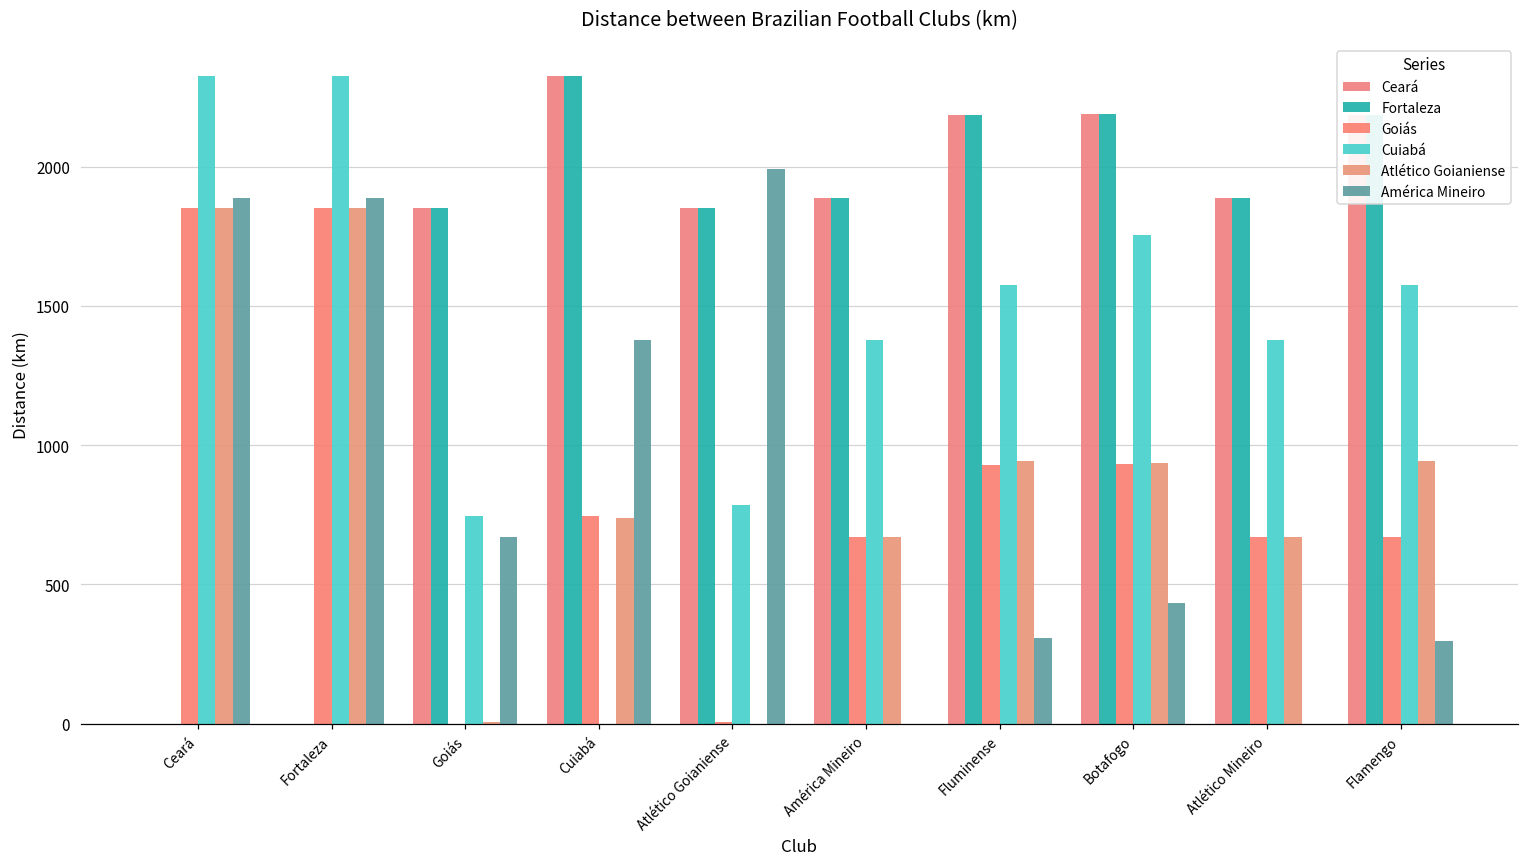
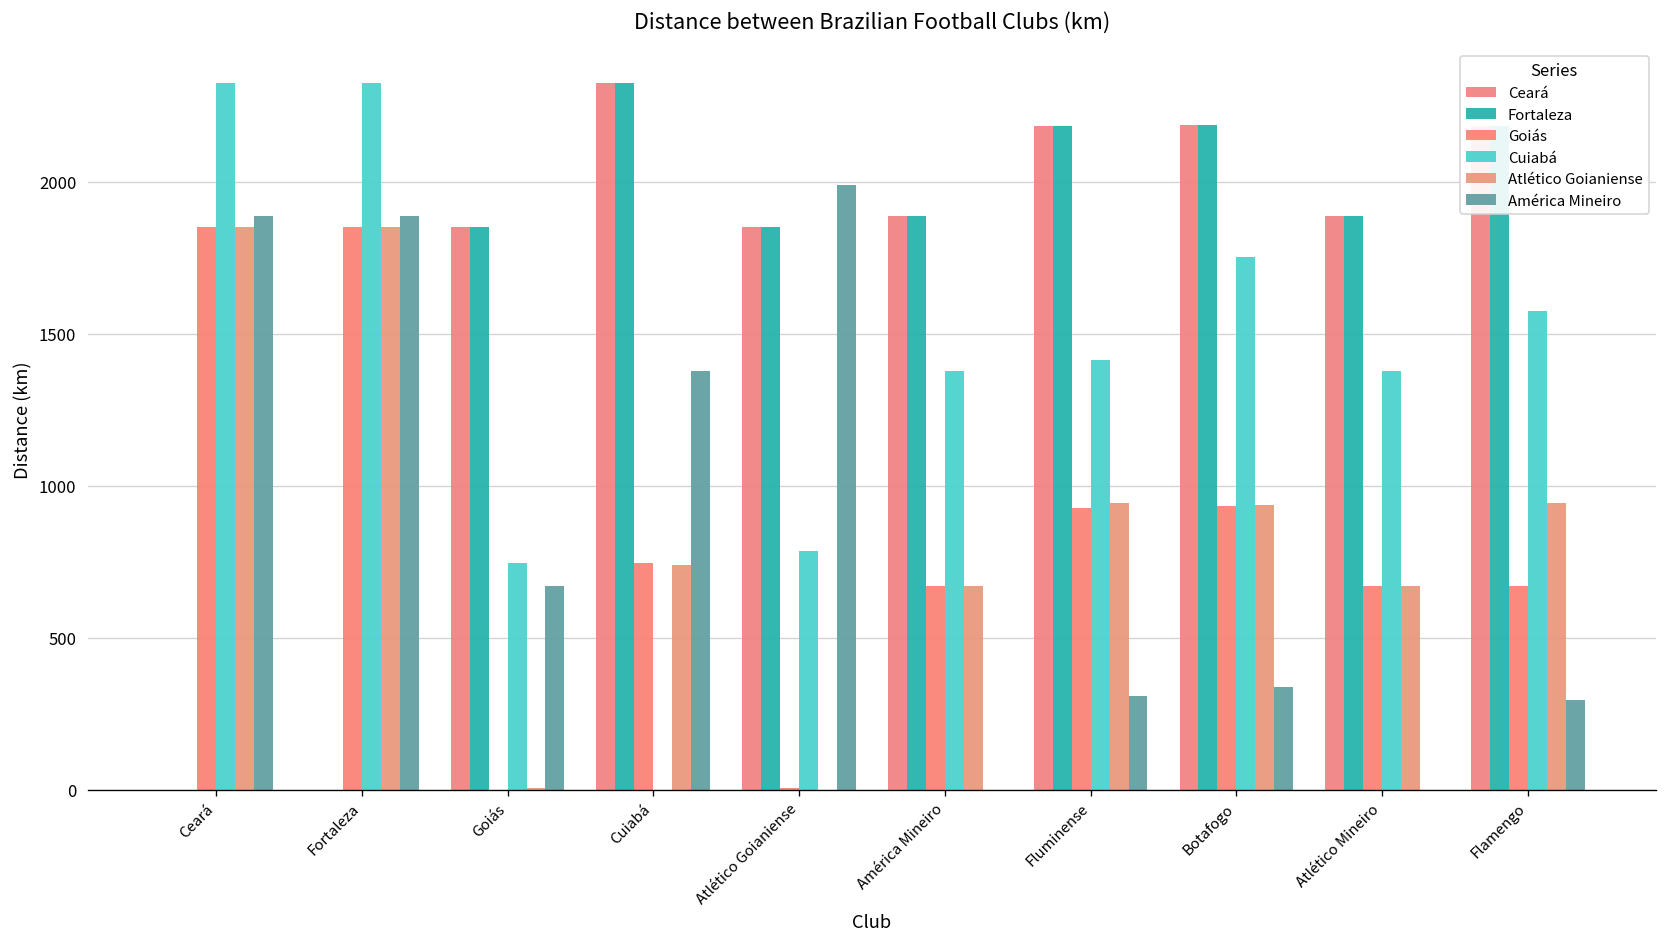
Cuiabá, Fluminense: 1570 -> 1410
América Mineiro, Botafogo: 430 -> 340
